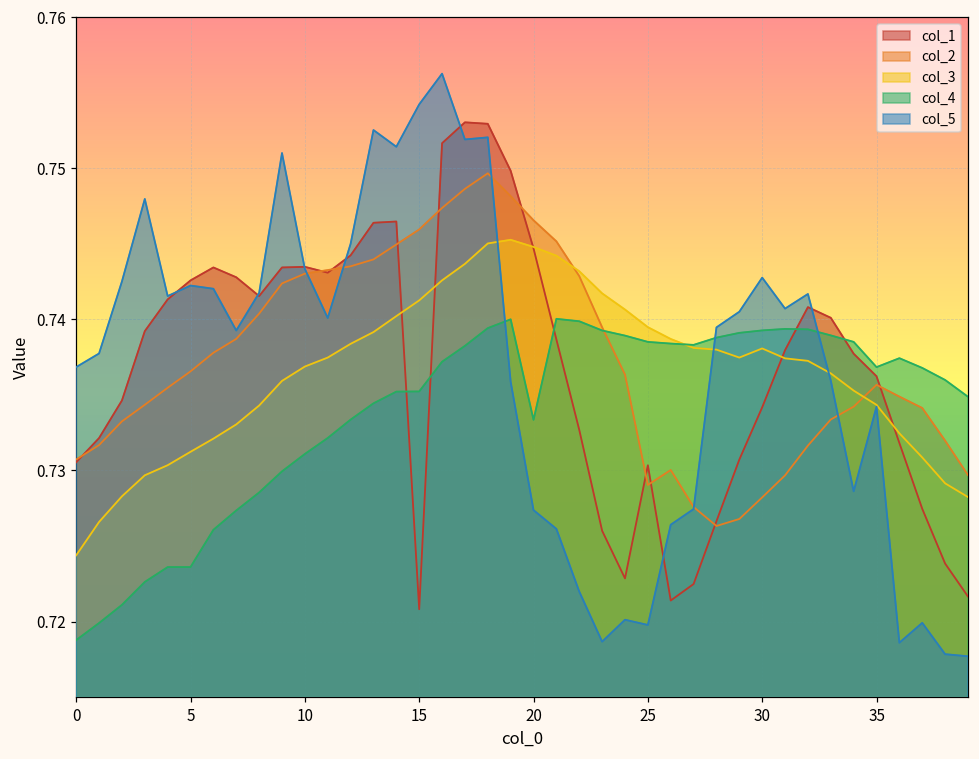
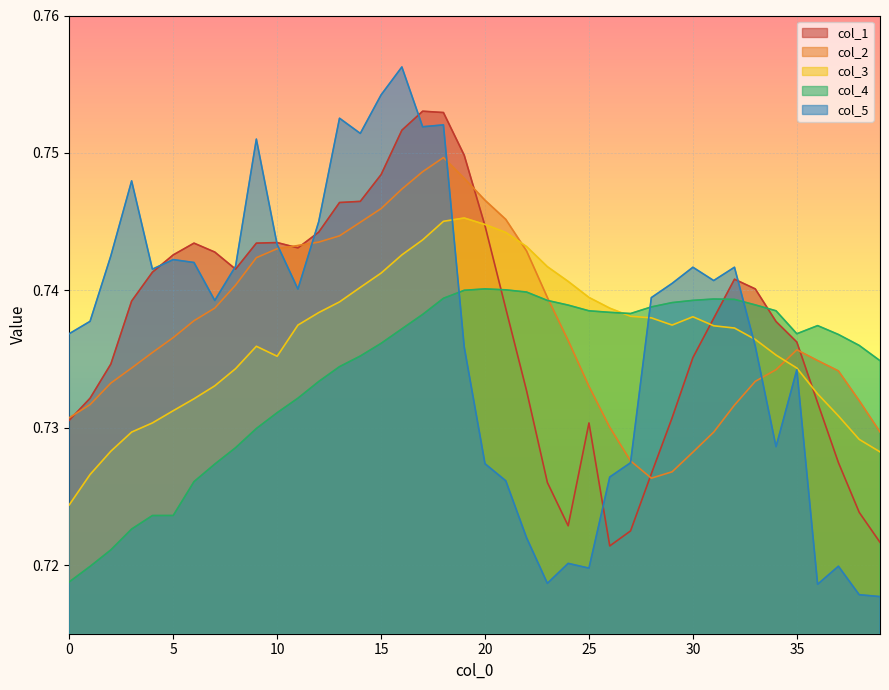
col_3, 10: 0.7369 -> 0.7352
col_1, 15: 0.7208 -> 0.7484
col_4, 15: 0.7352 -> 0.7361
col_4, 20: 0.7333 -> 0.7401
col_2, 25: 0.7290 -> 0.7330
col_1, 30: 0.7342 -> 0.7351
col_5, 30: 0.7428 -> 0.7417
